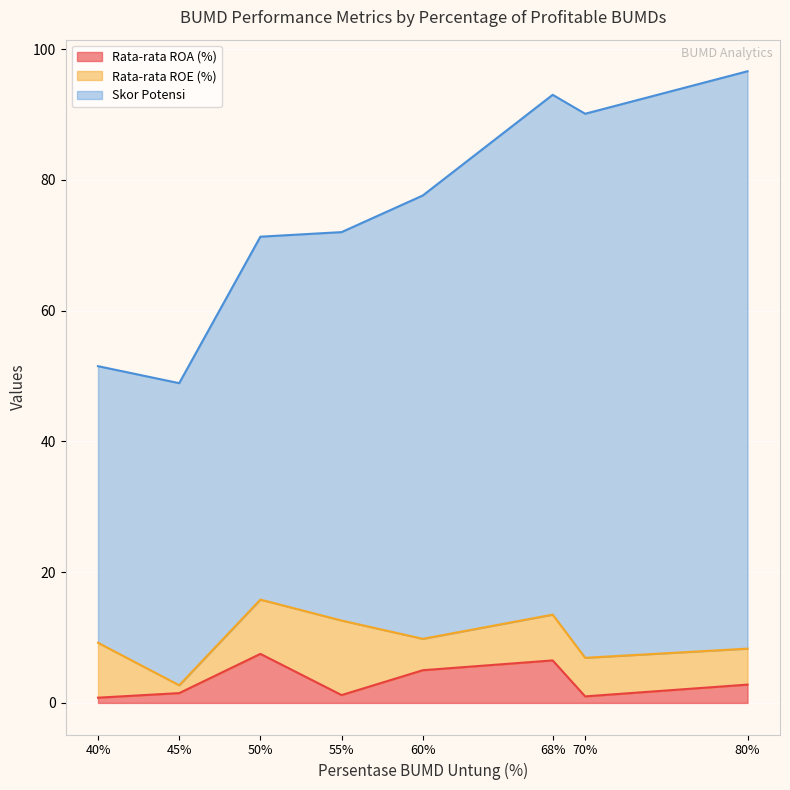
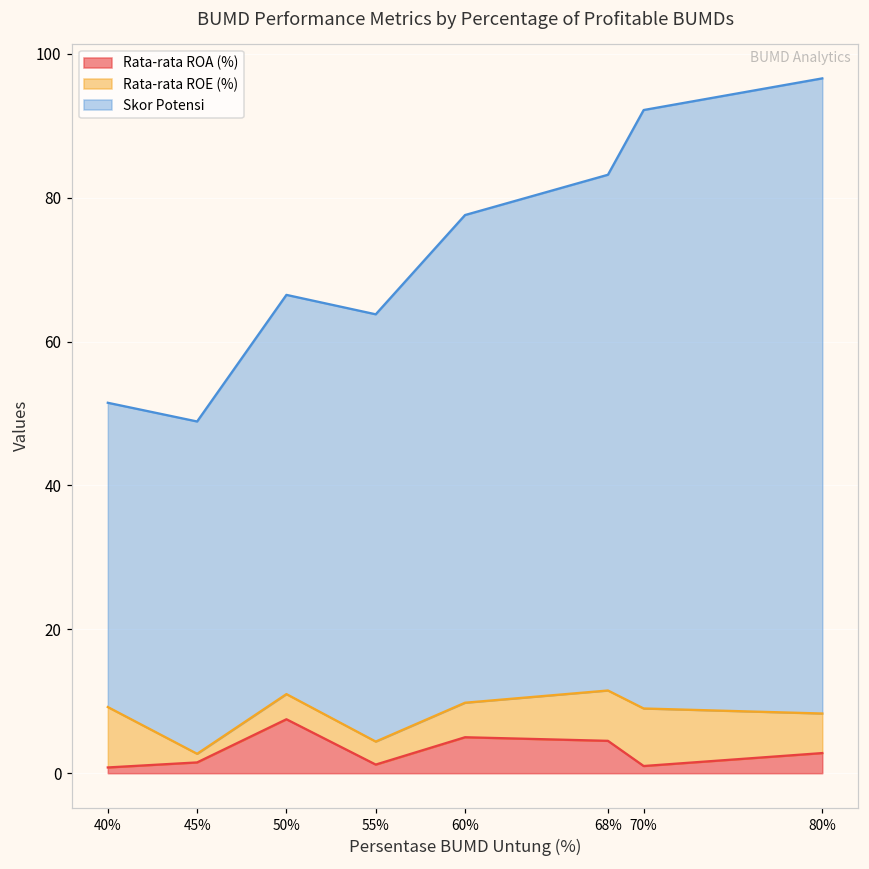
Rata-rata ROE (%), 50%: 8 -> 4
Rata-rata ROE (%), 55%: 11 -> 3
Rata-rata ROA (%), 68%: 7 -> 5
Skor Potensi, 68%: 80 -> 72
Rata-rata ROE (%), 70%: 6 -> 8
